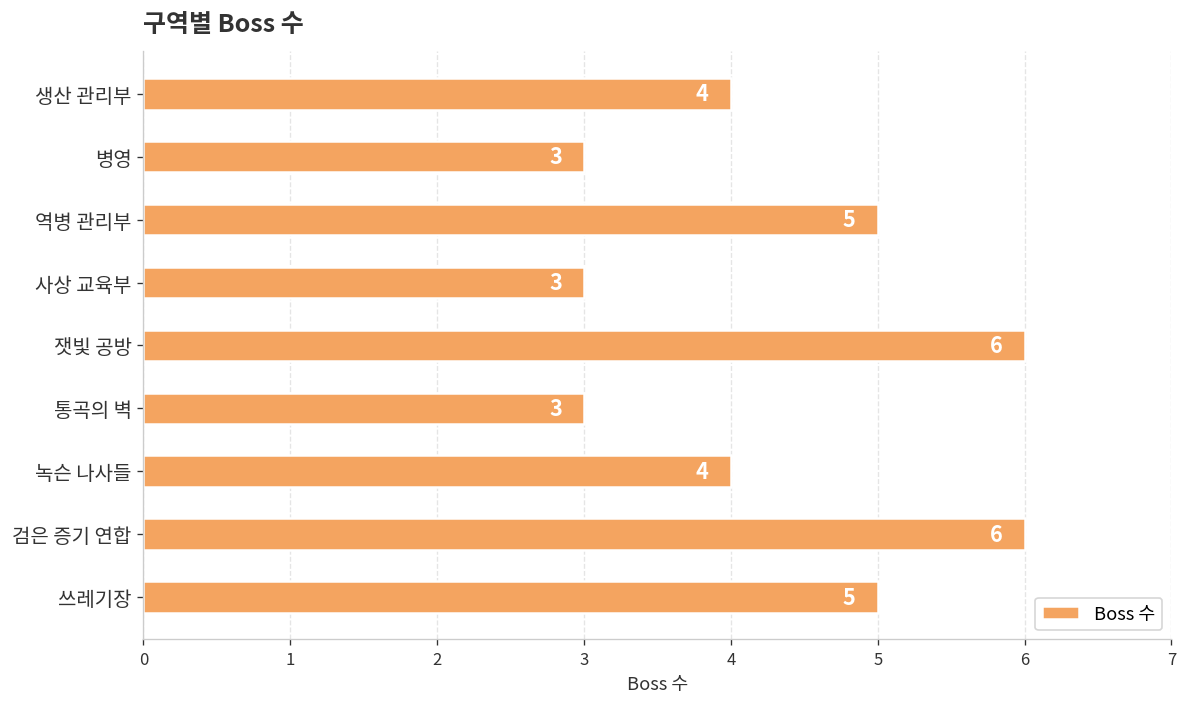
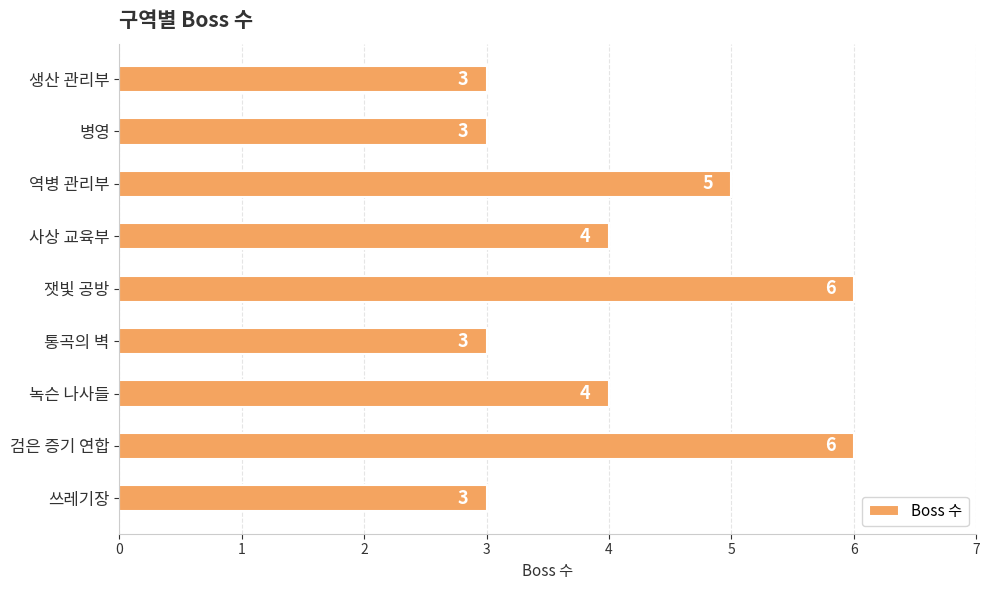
생산 관리부: 4 -> 3
사상 교육부: 3 -> 4
쓰레기장: 5 -> 3
